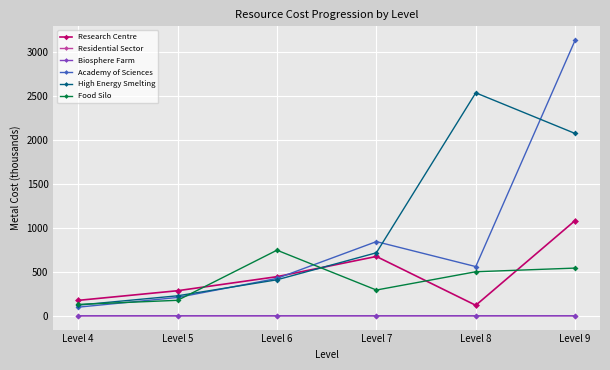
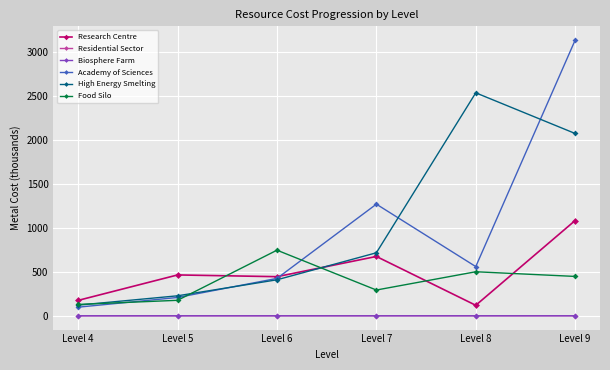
Research Centre, Level 5: 300 -> 500
Academy of Sciences, Level 7: 800 -> 1300
Food Silo, Level 9: 500 -> 400
